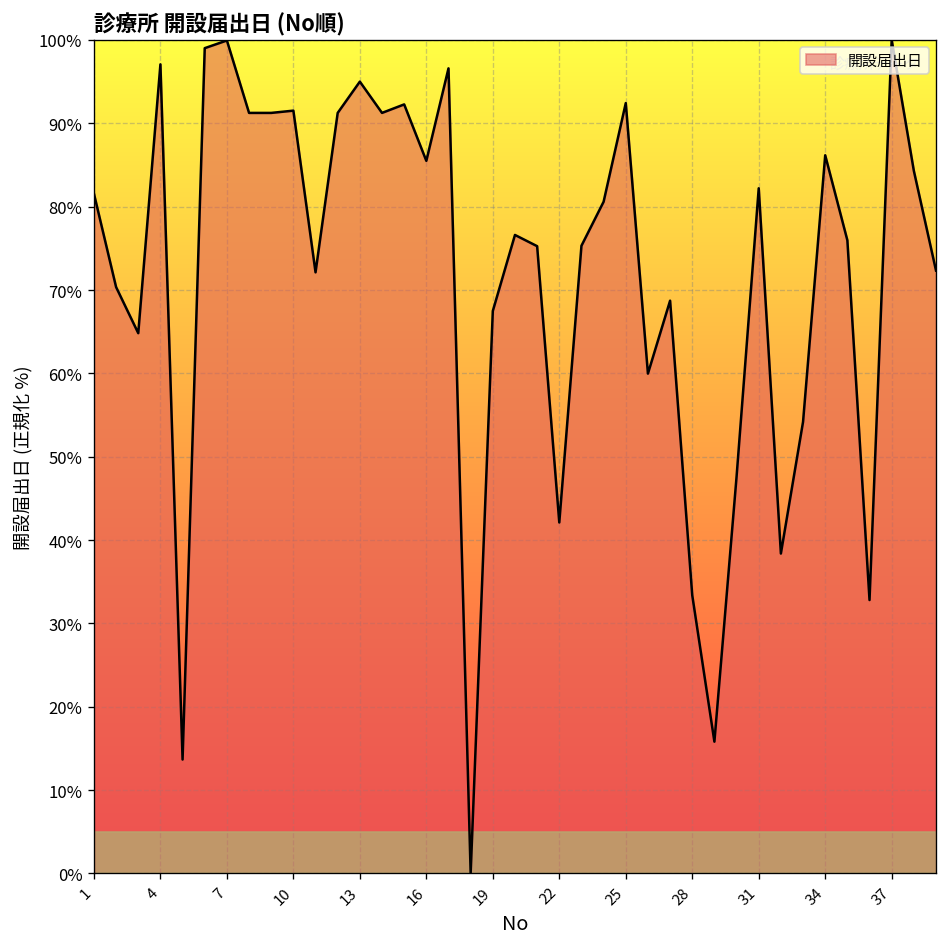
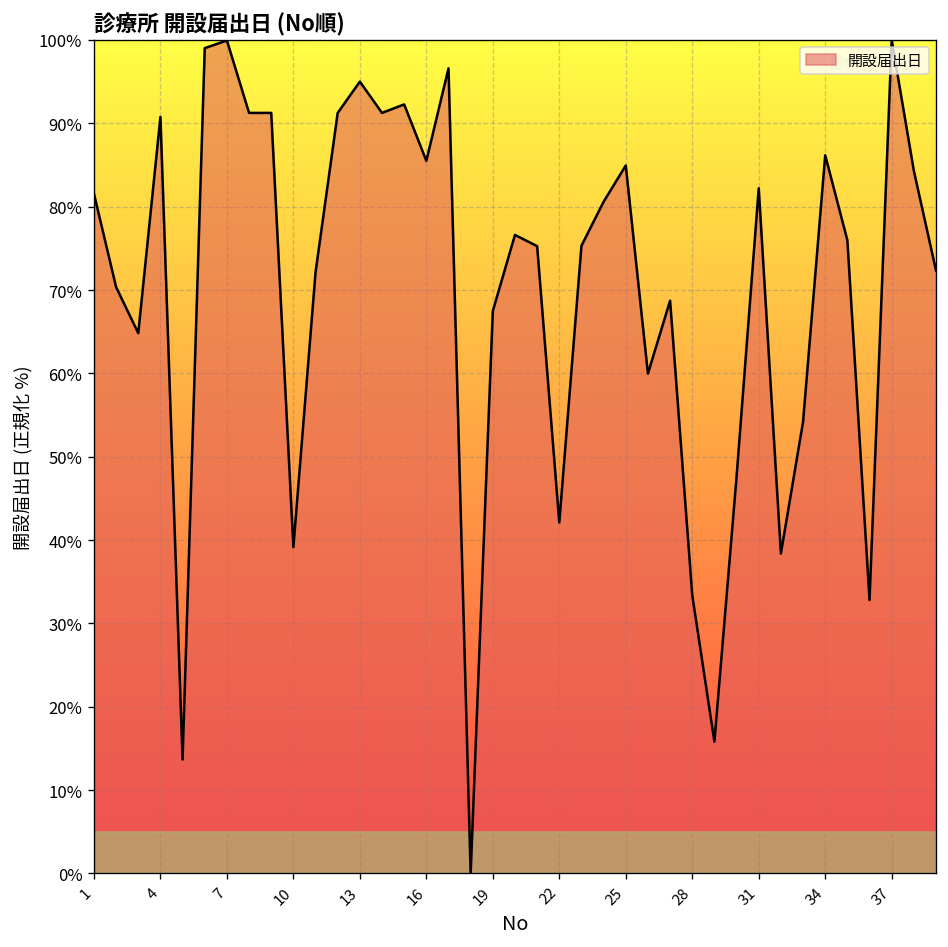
4: 97% -> 91%
10: 92% -> 39%
25: 92% -> 85%
